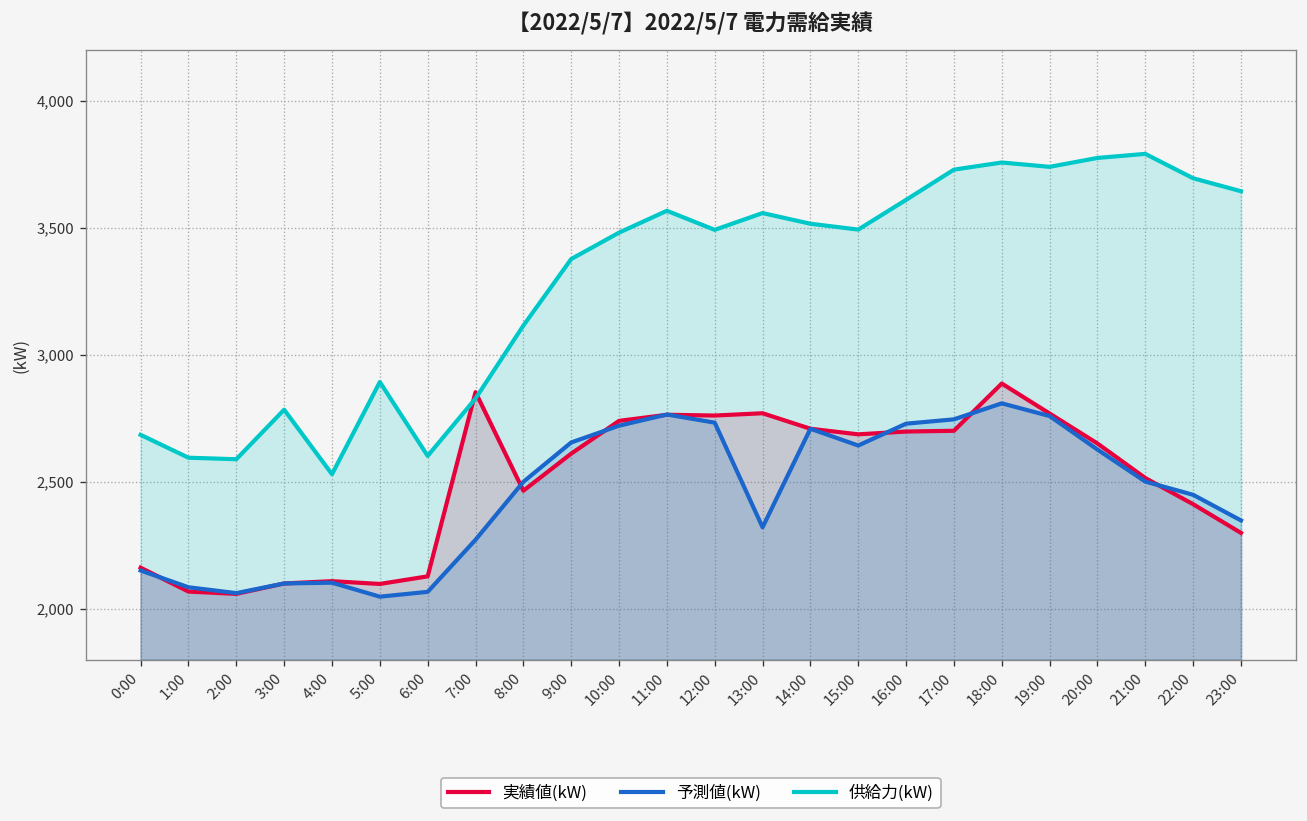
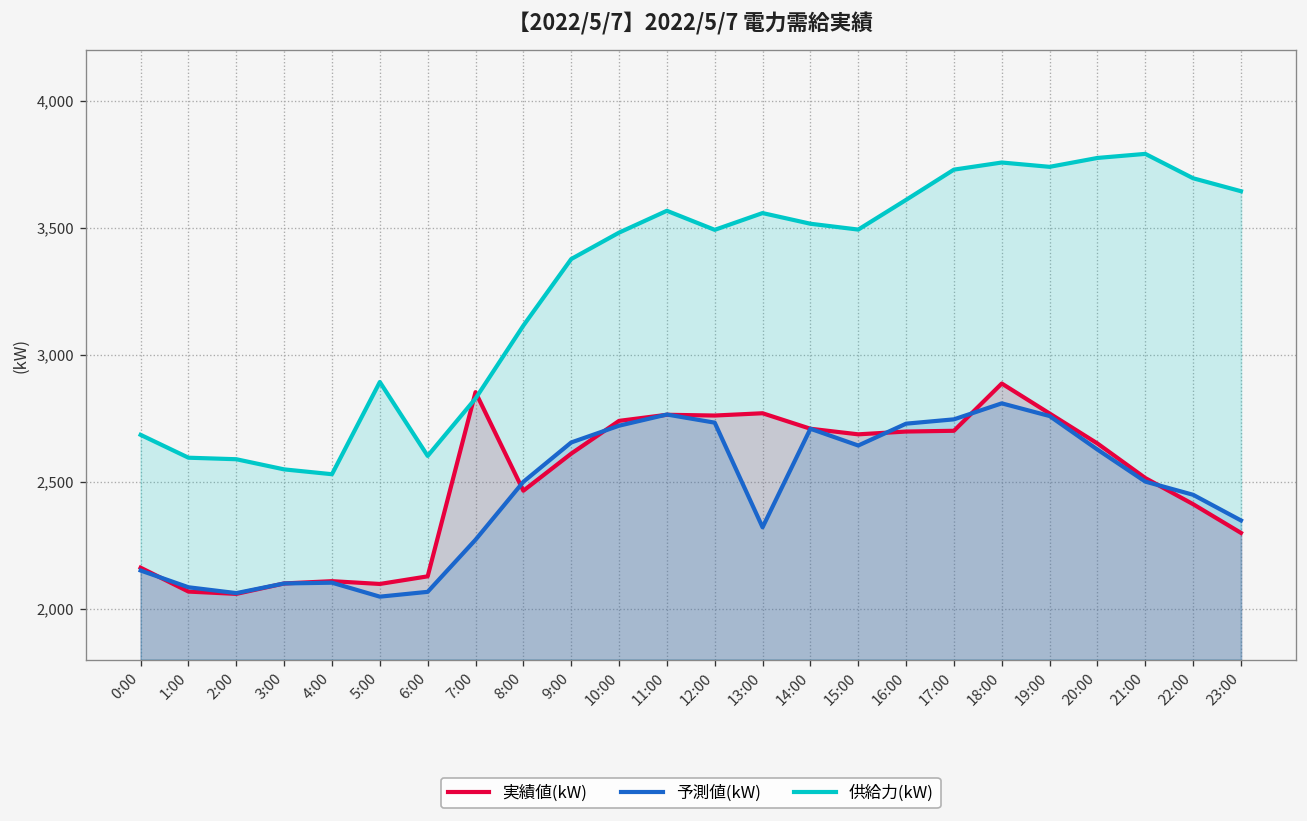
供給力(kW), 3:00: 2,780 -> 2,550
